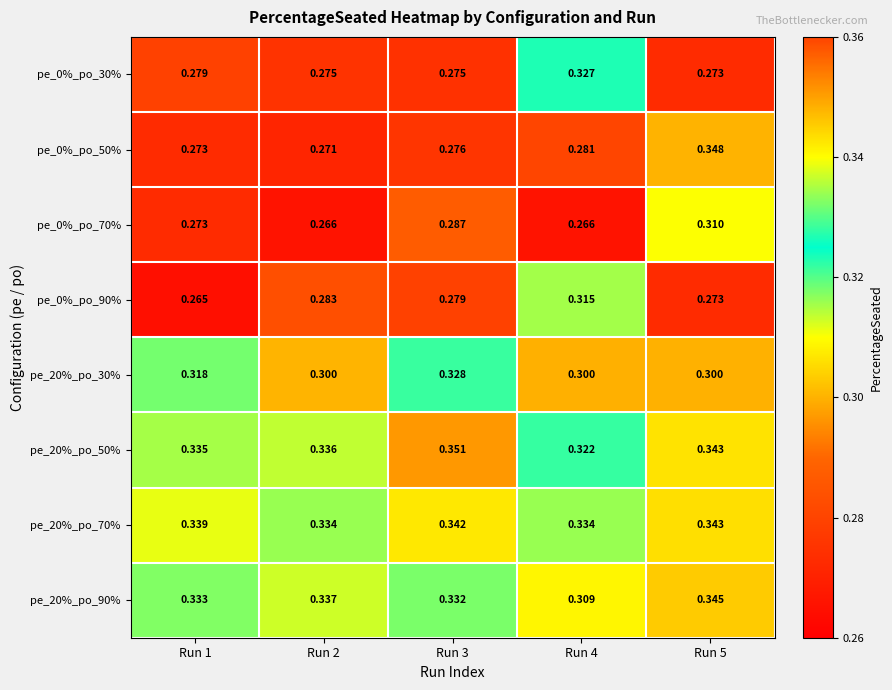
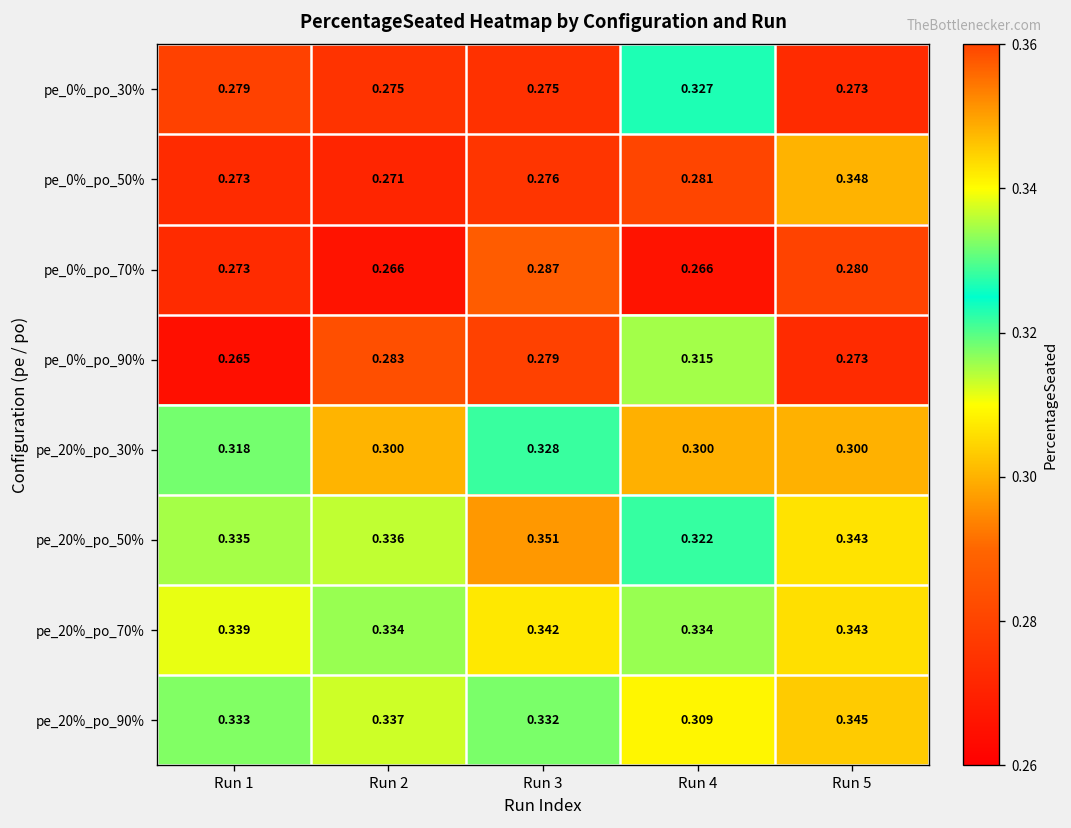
pe_0%_po_70%, Run 5: 0.310 -> 0.280
